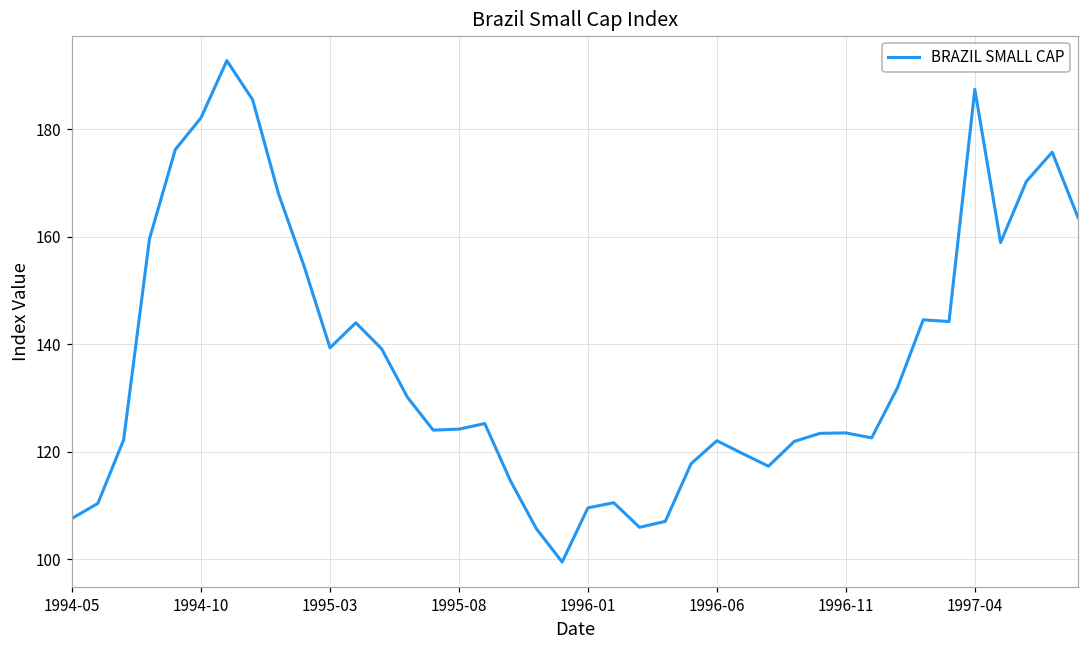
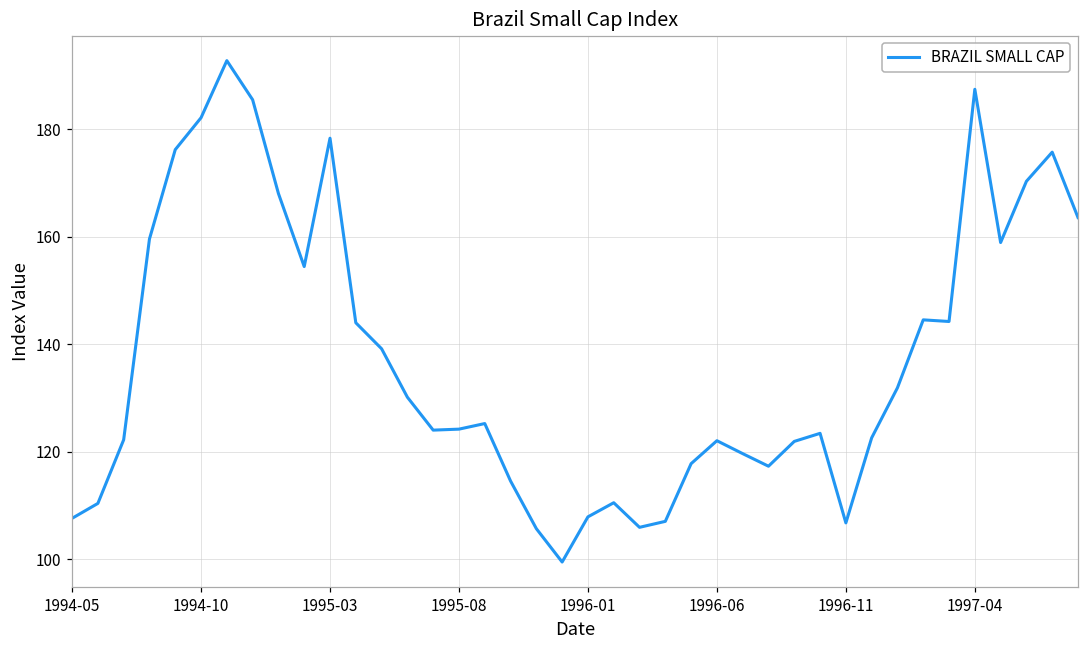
1995-03: 139 -> 178
1996-01: 110 -> 108
1996-11: 123 -> 107
